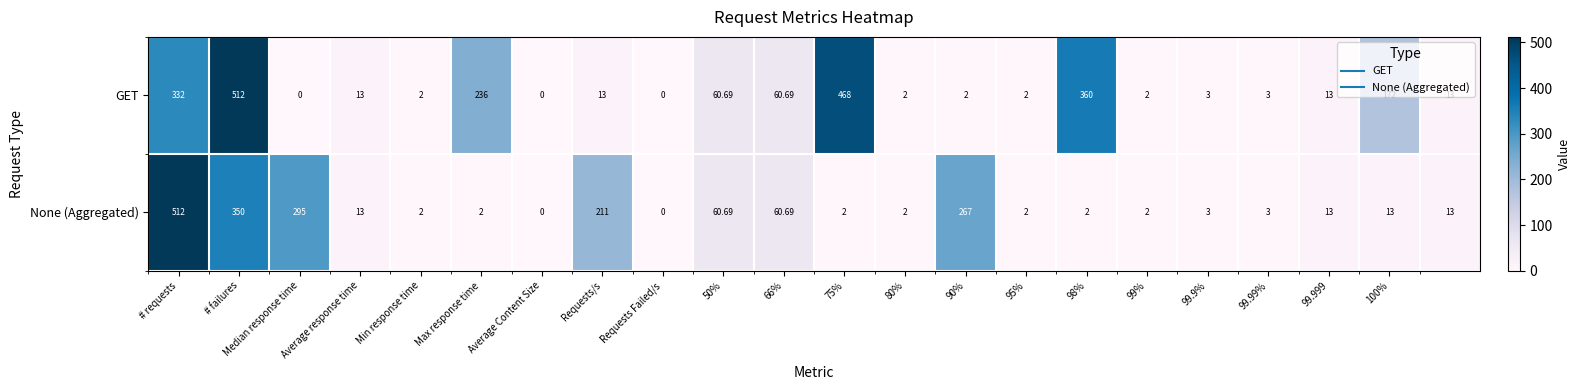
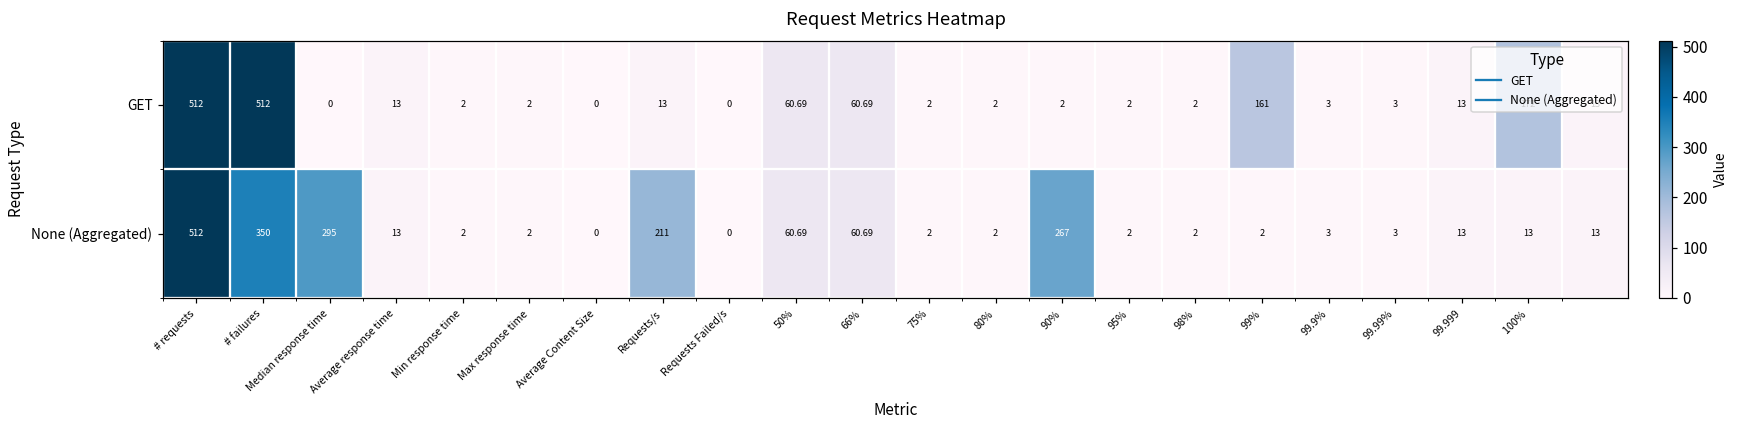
GET, # requests: 332 -> 512
GET, Max response time: 236 -> 2
GET, 75%: 468 -> 2
GET, 98%: 360 -> 2
GET, 99%: 2 -> 161
